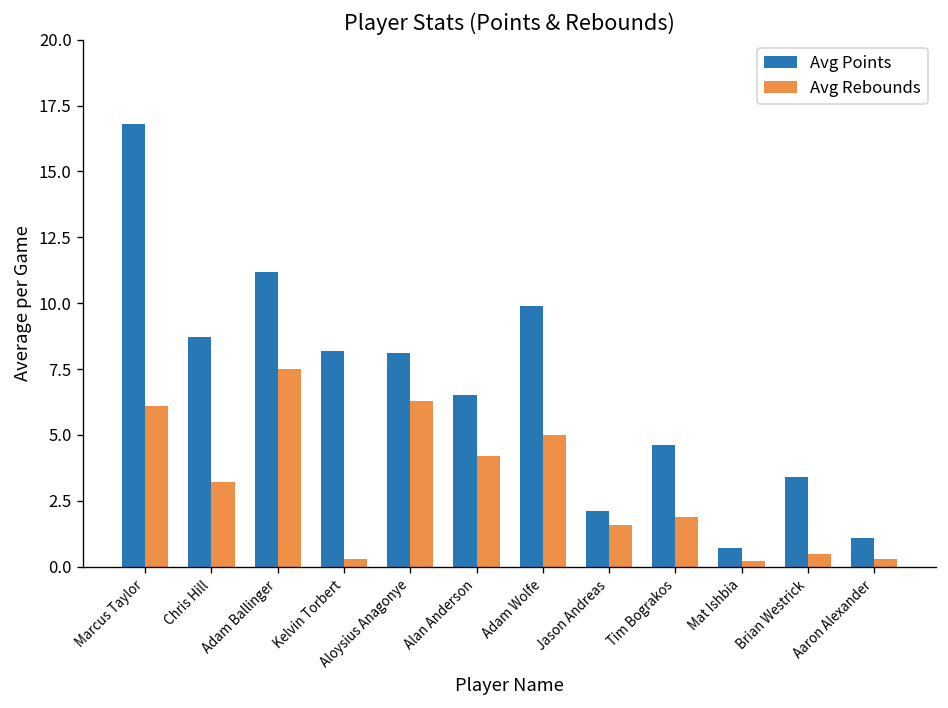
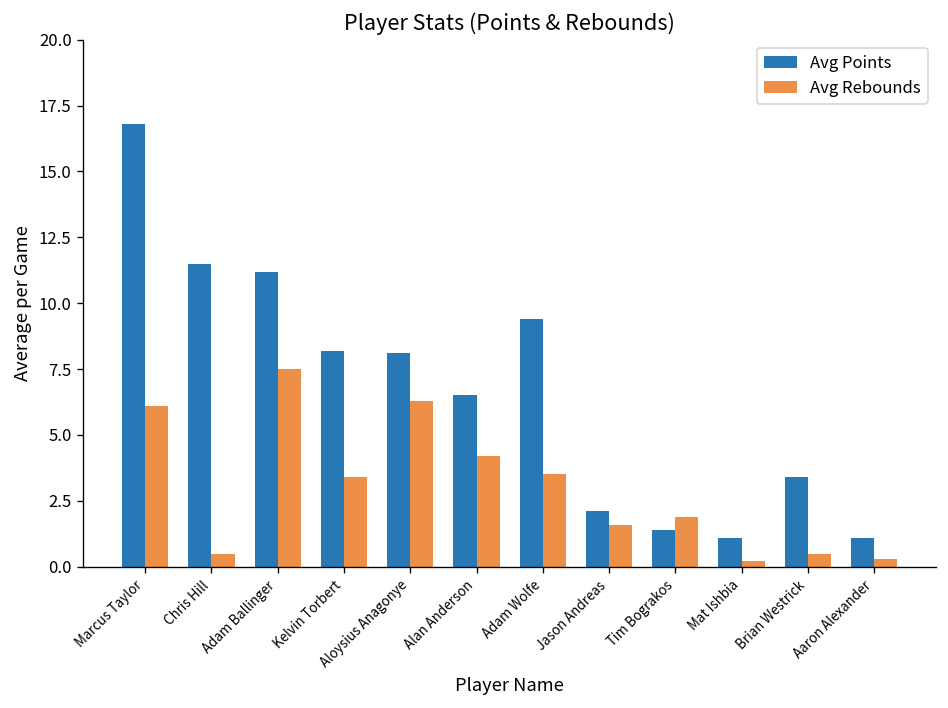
Avg Points, Chris Hill: 8.7 -> 11.5
Avg Rebounds, Chris Hill: 3.2 -> 0.5
Avg Rebounds, Kelvin Torbert: 0.3 -> 3.4
Avg Points, Adam Wolfe: 9.9 -> 9.4
Avg Rebounds, Adam Wolfe: 5.0 -> 3.5
Avg Points, Tim Bograkos: 4.6 -> 1.4
Avg Points, Mat Ishbia: 0.7 -> 1.1
